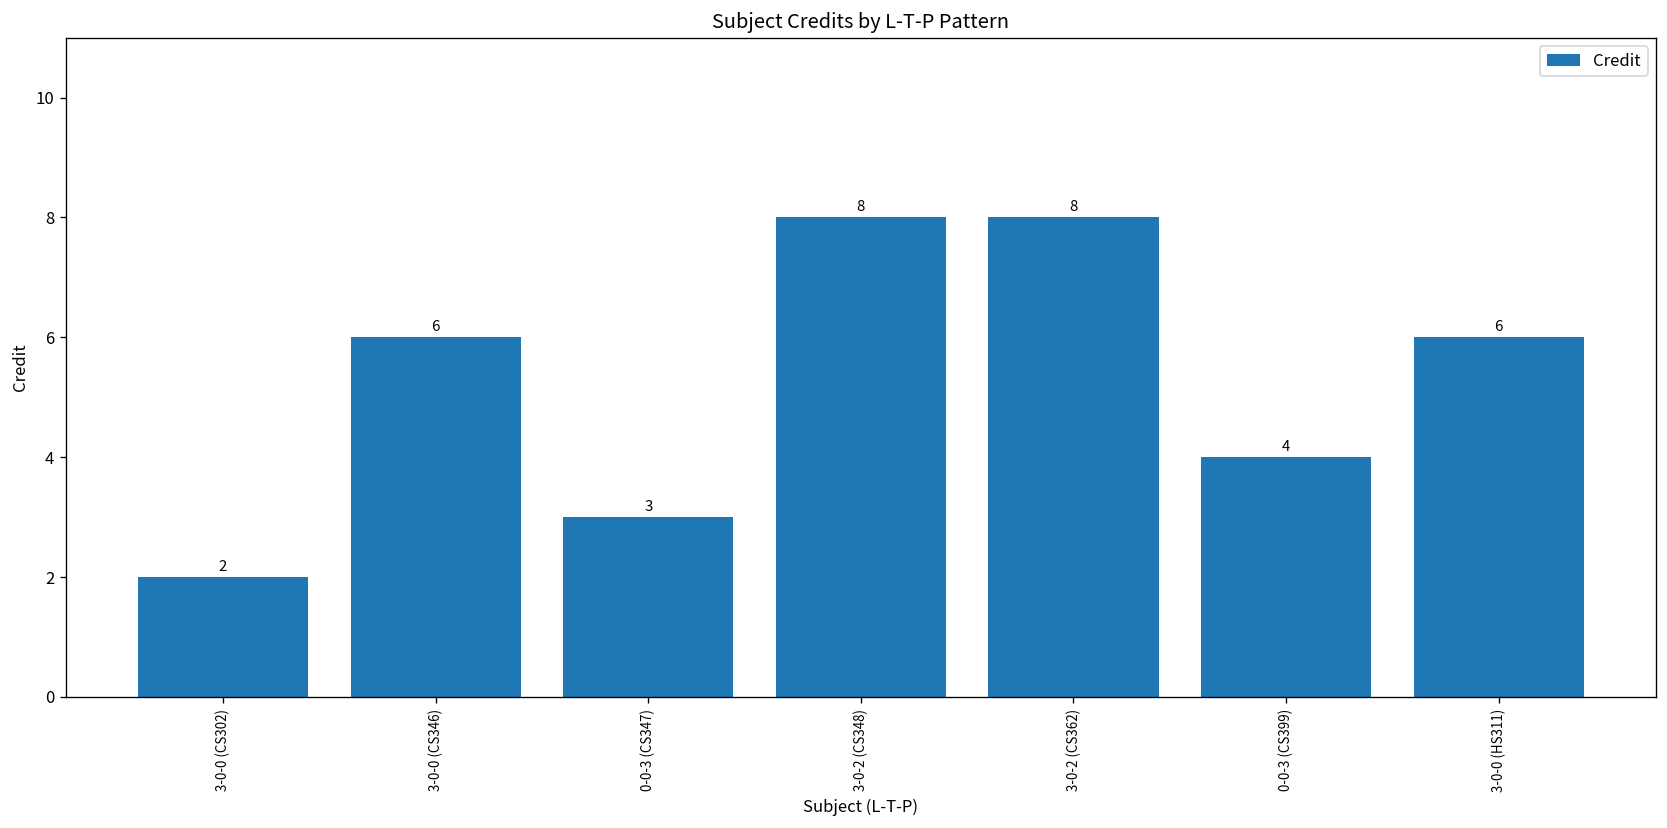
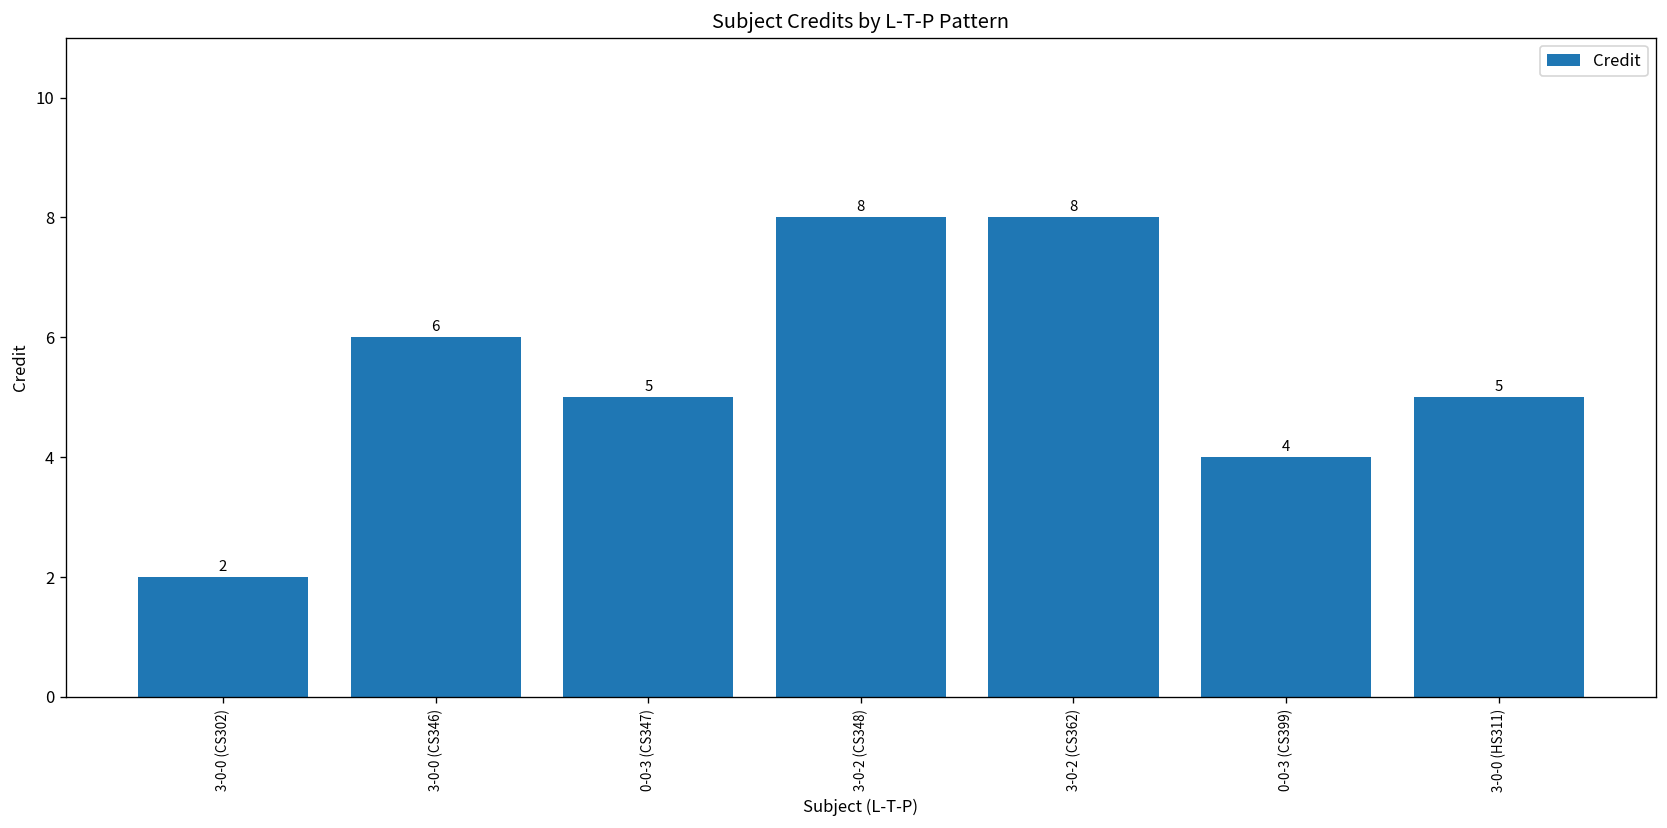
0-0-3 (CS347): 3 -> 5
3-0-0 (HS311): 6 -> 5
